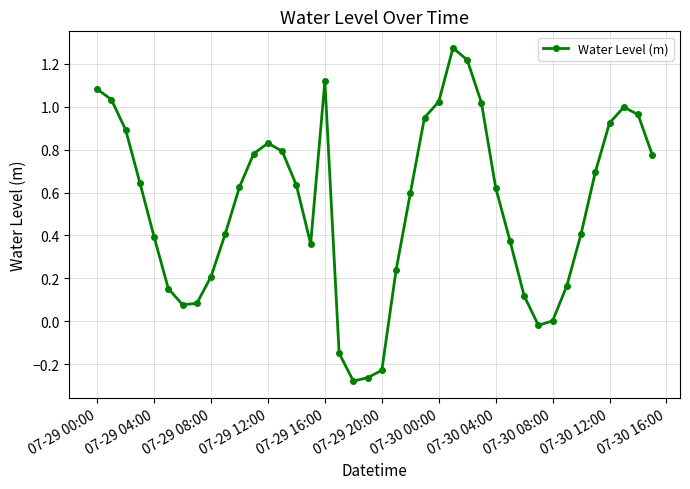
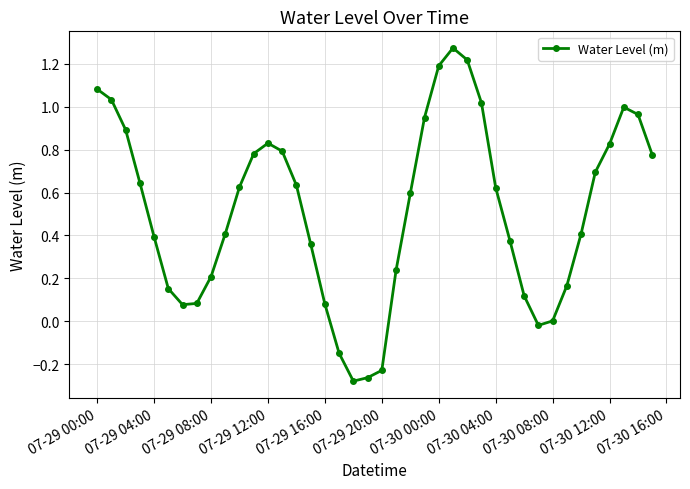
07-29 16:00: 1.12 -> 0.08
07-30 00:00: 1.02 -> 1.19
07-30 12:00: 0.92 -> 0.83
